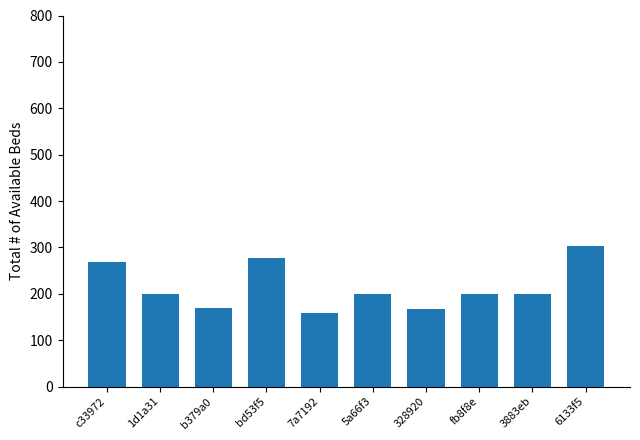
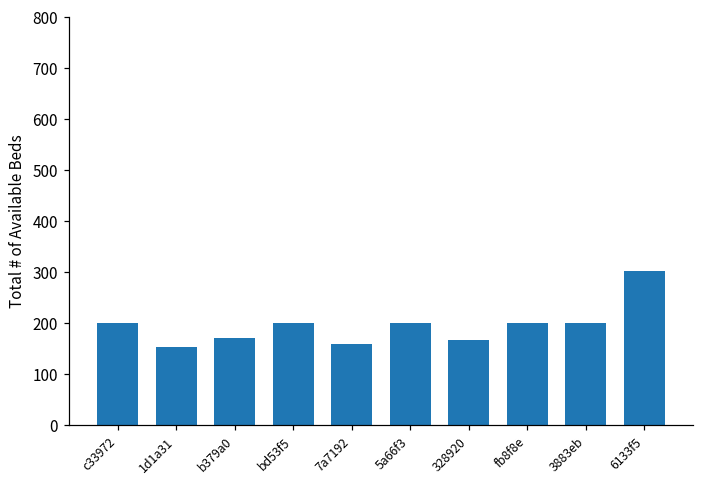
c33972: 270 -> 200
1d1a31: 200 -> 150
bd53f5: 280 -> 200
